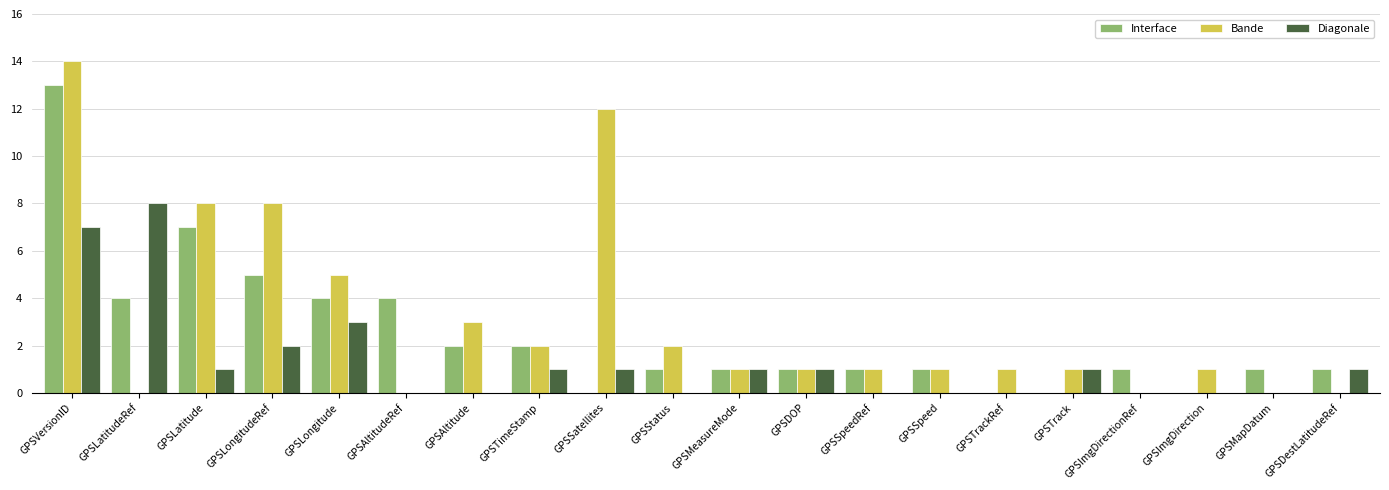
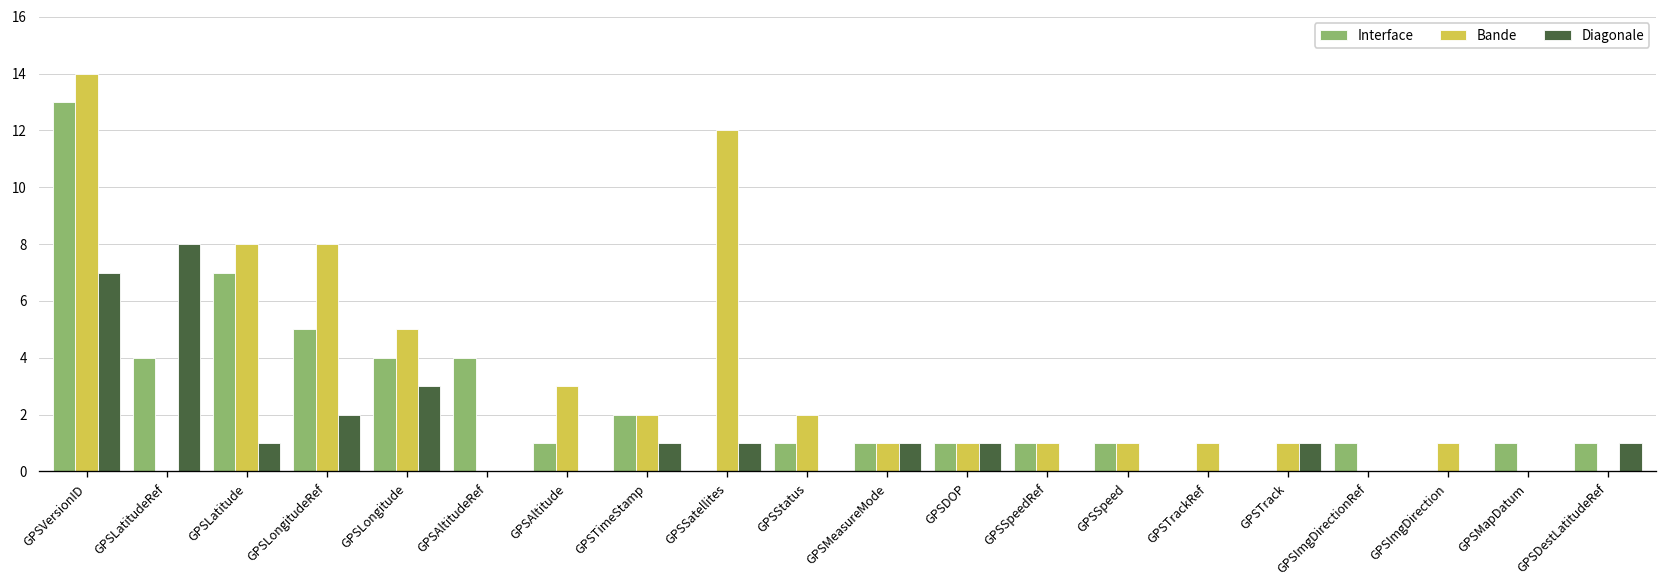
Interface, GPSAltitude: 2 -> 1
